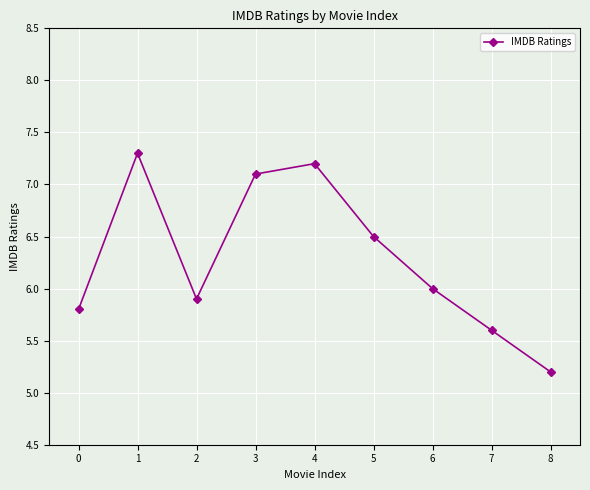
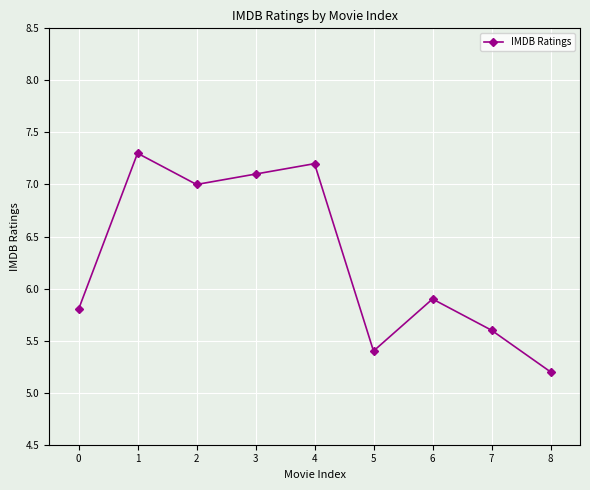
2: 5.9 -> 7.0
5: 6.5 -> 5.4
6: 6.0 -> 5.9
